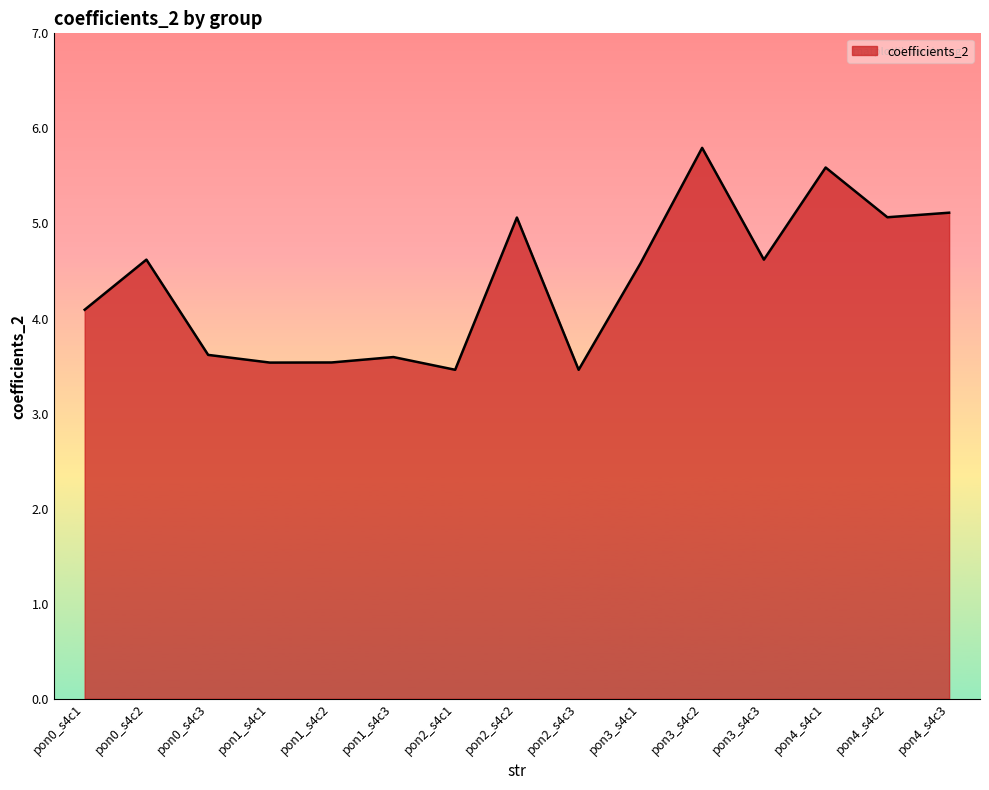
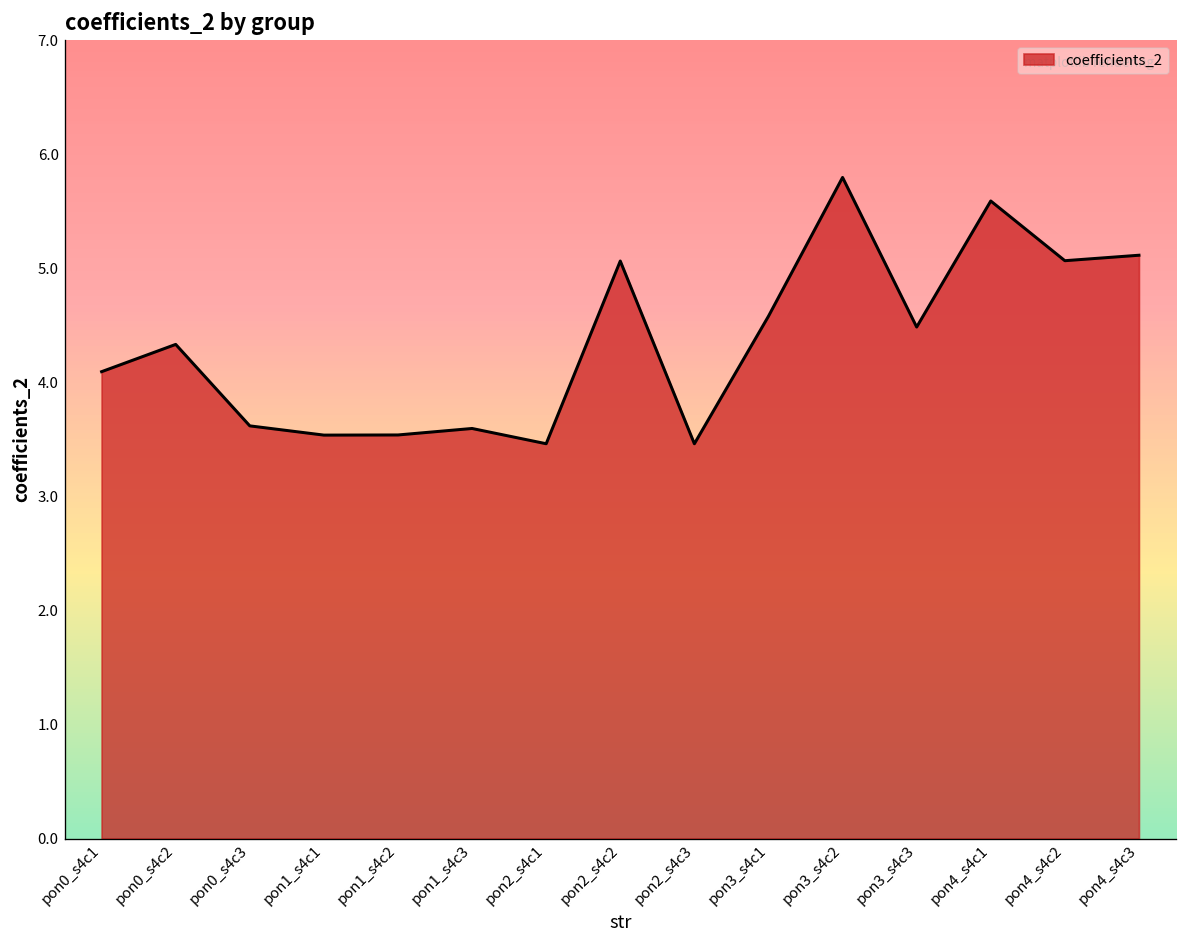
pon0_s4c2: 4.6 -> 4.3
pon3_s4c3: 4.6 -> 4.5
